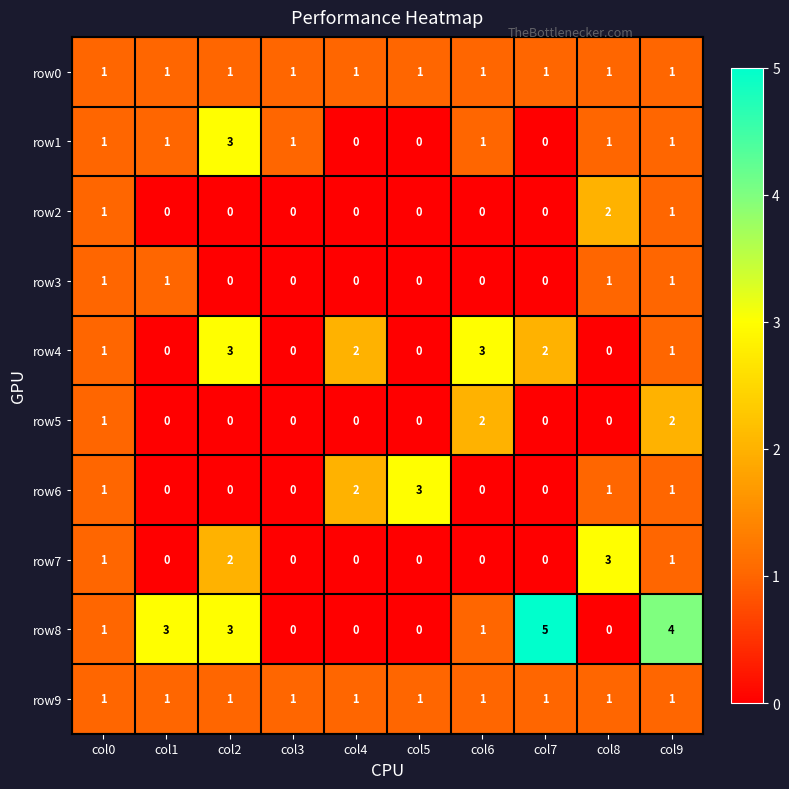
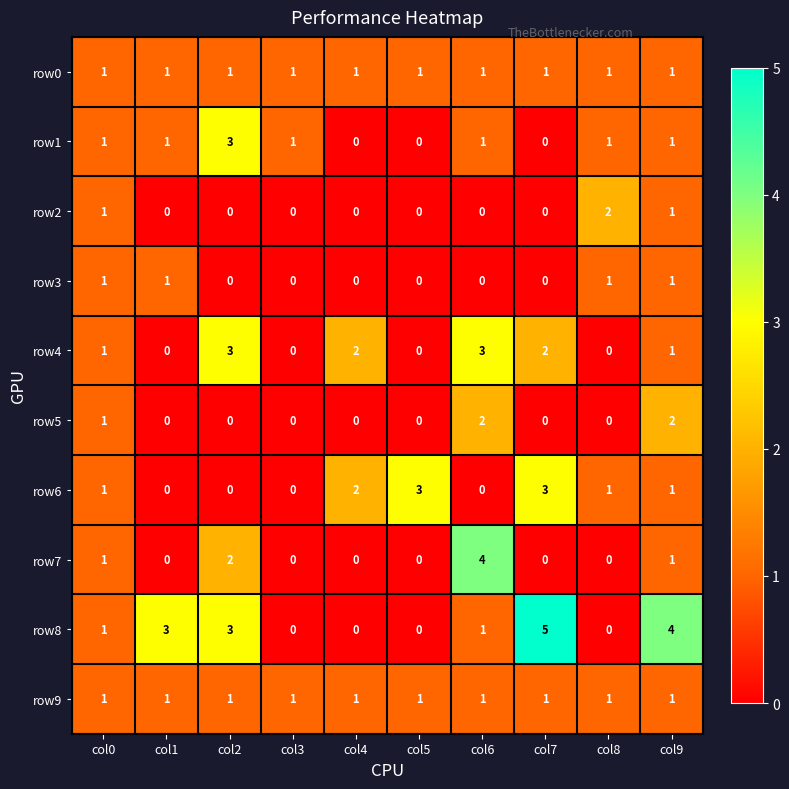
row6, col7: 0 -> 3
row7, col6: 0 -> 4
row7, col8: 3 -> 0
